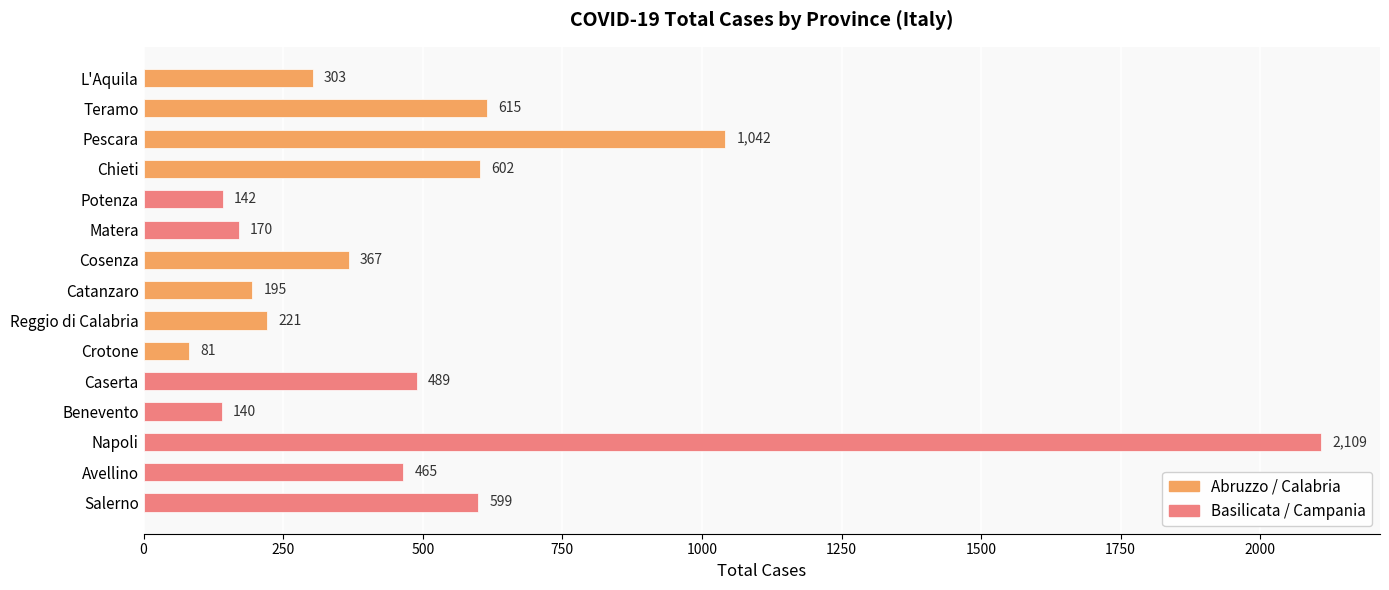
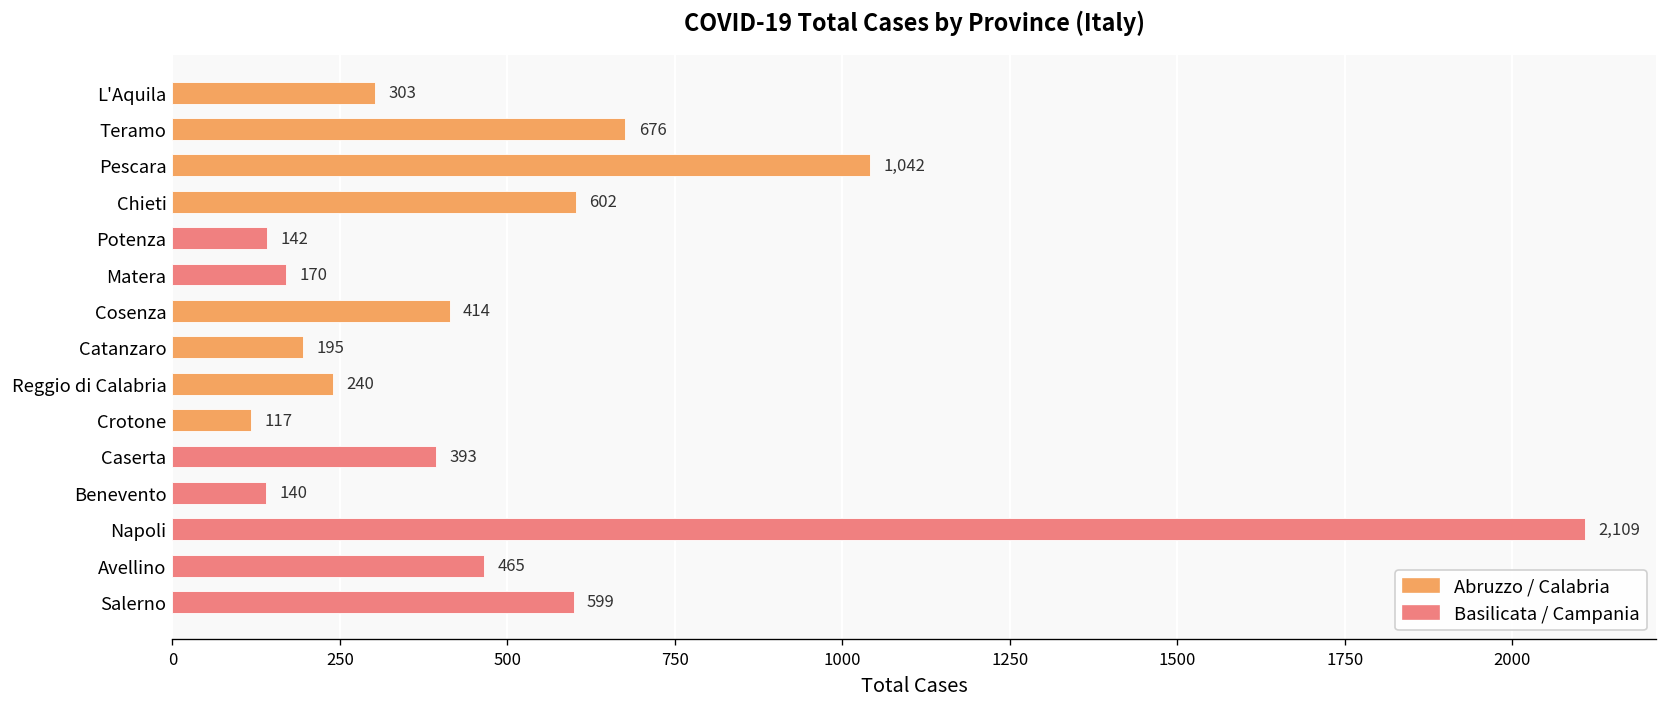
Teramo: 615 -> 676
Cosenza: 367 -> 414
Reggio di Calabria: 221 -> 240
Crotone: 81 -> 117
Caserta: 489 -> 393
